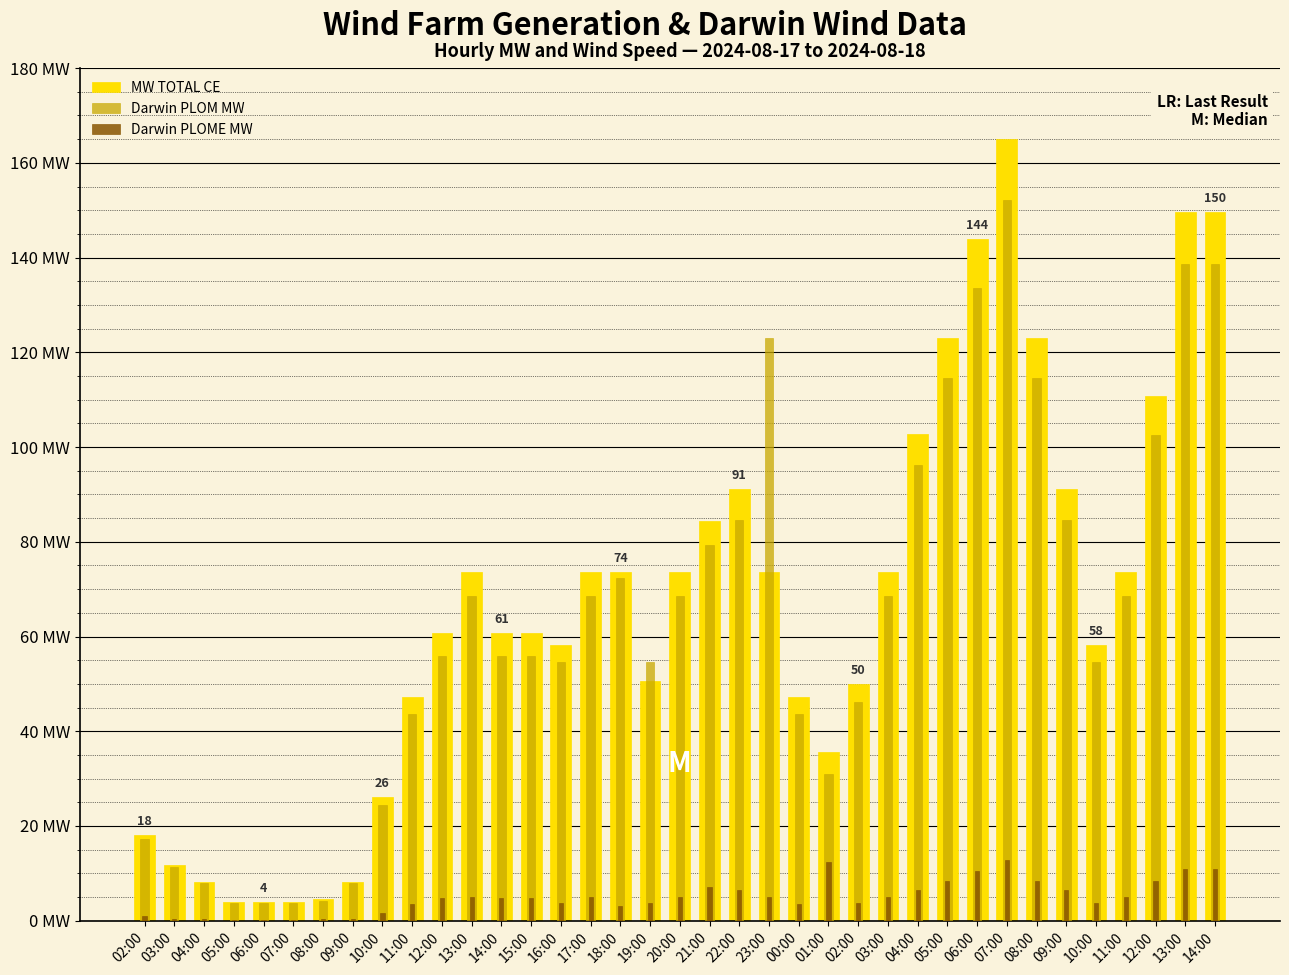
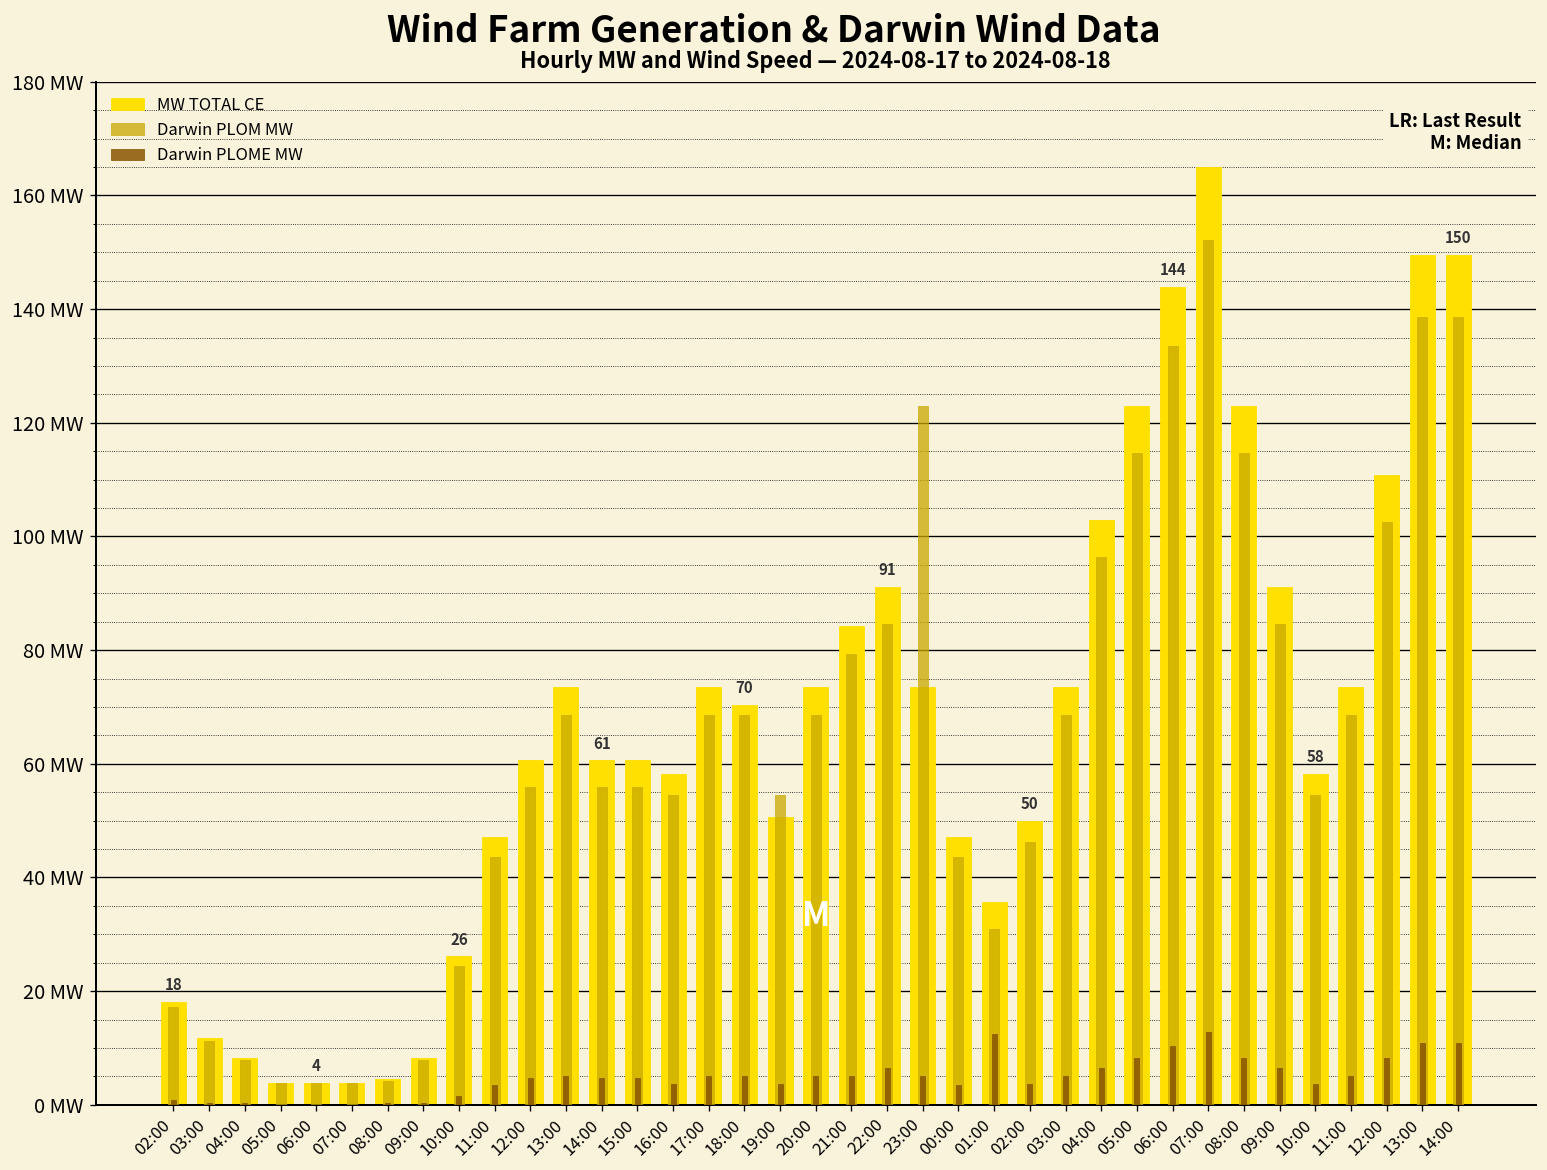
MW TOTAL CE, 18:00: 74 -> 70
Darwin PLOME MW, 18:00: 3 MW -> 5 MW
Darwin PLOM MW, 18:00: 72 MW -> 69 MW
Darwin PLOME MW, 21:00: 7 MW -> 5 MW
